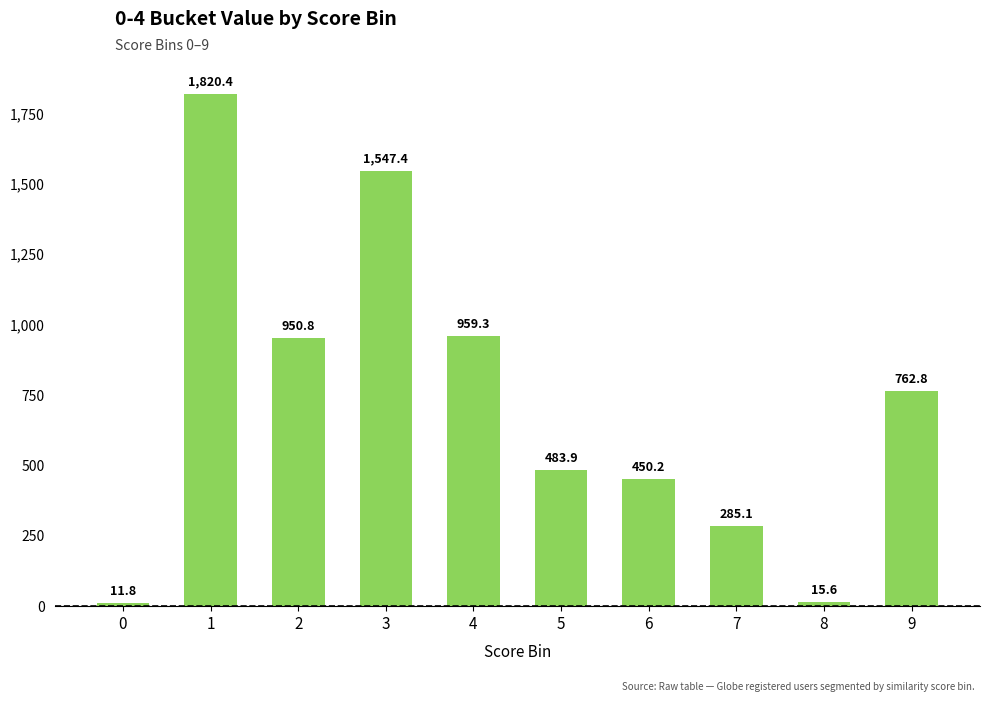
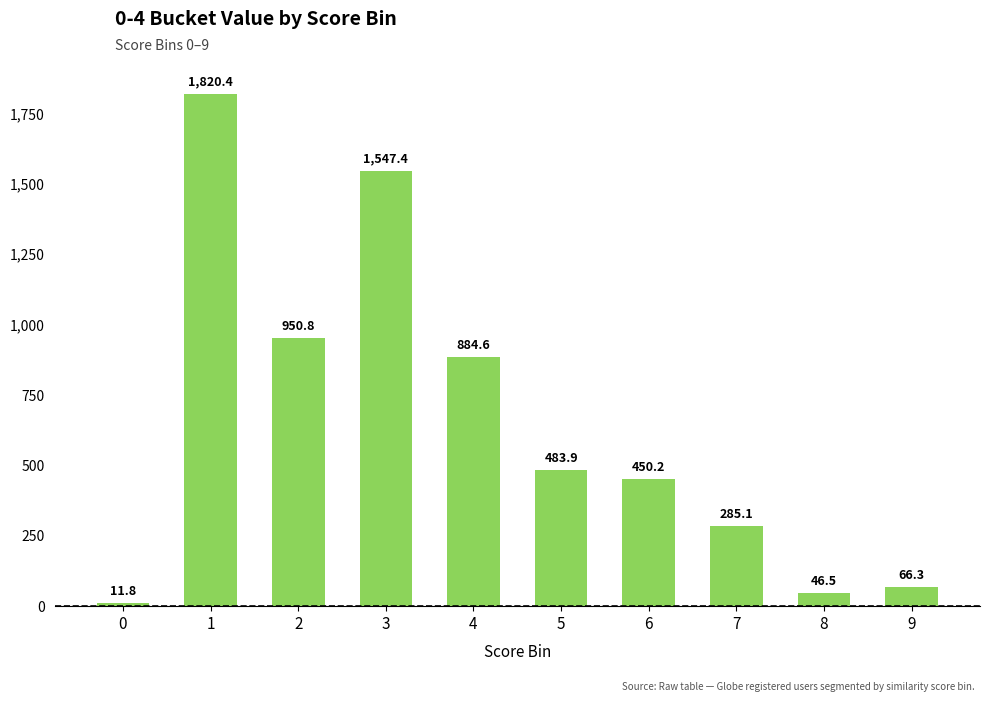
4: 959.3 -> 884.6
8: 15.6 -> 46.5
9: 762.8 -> 66.3
